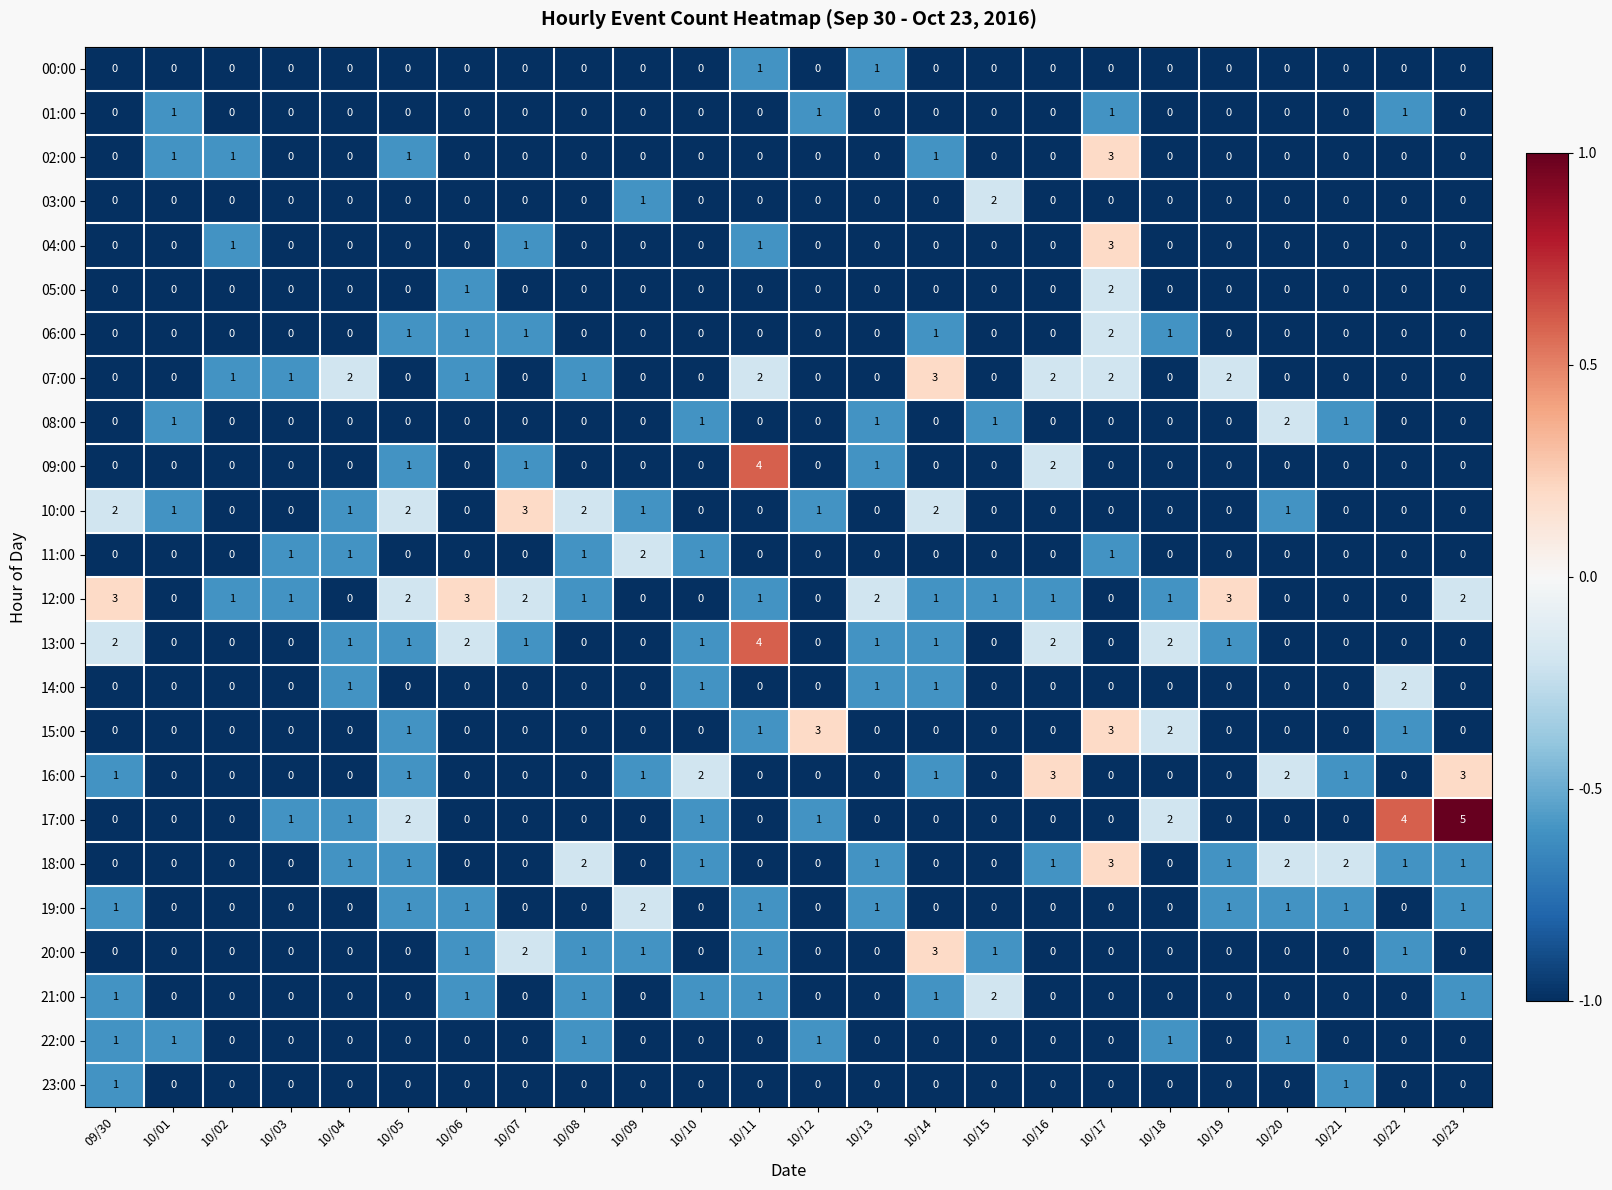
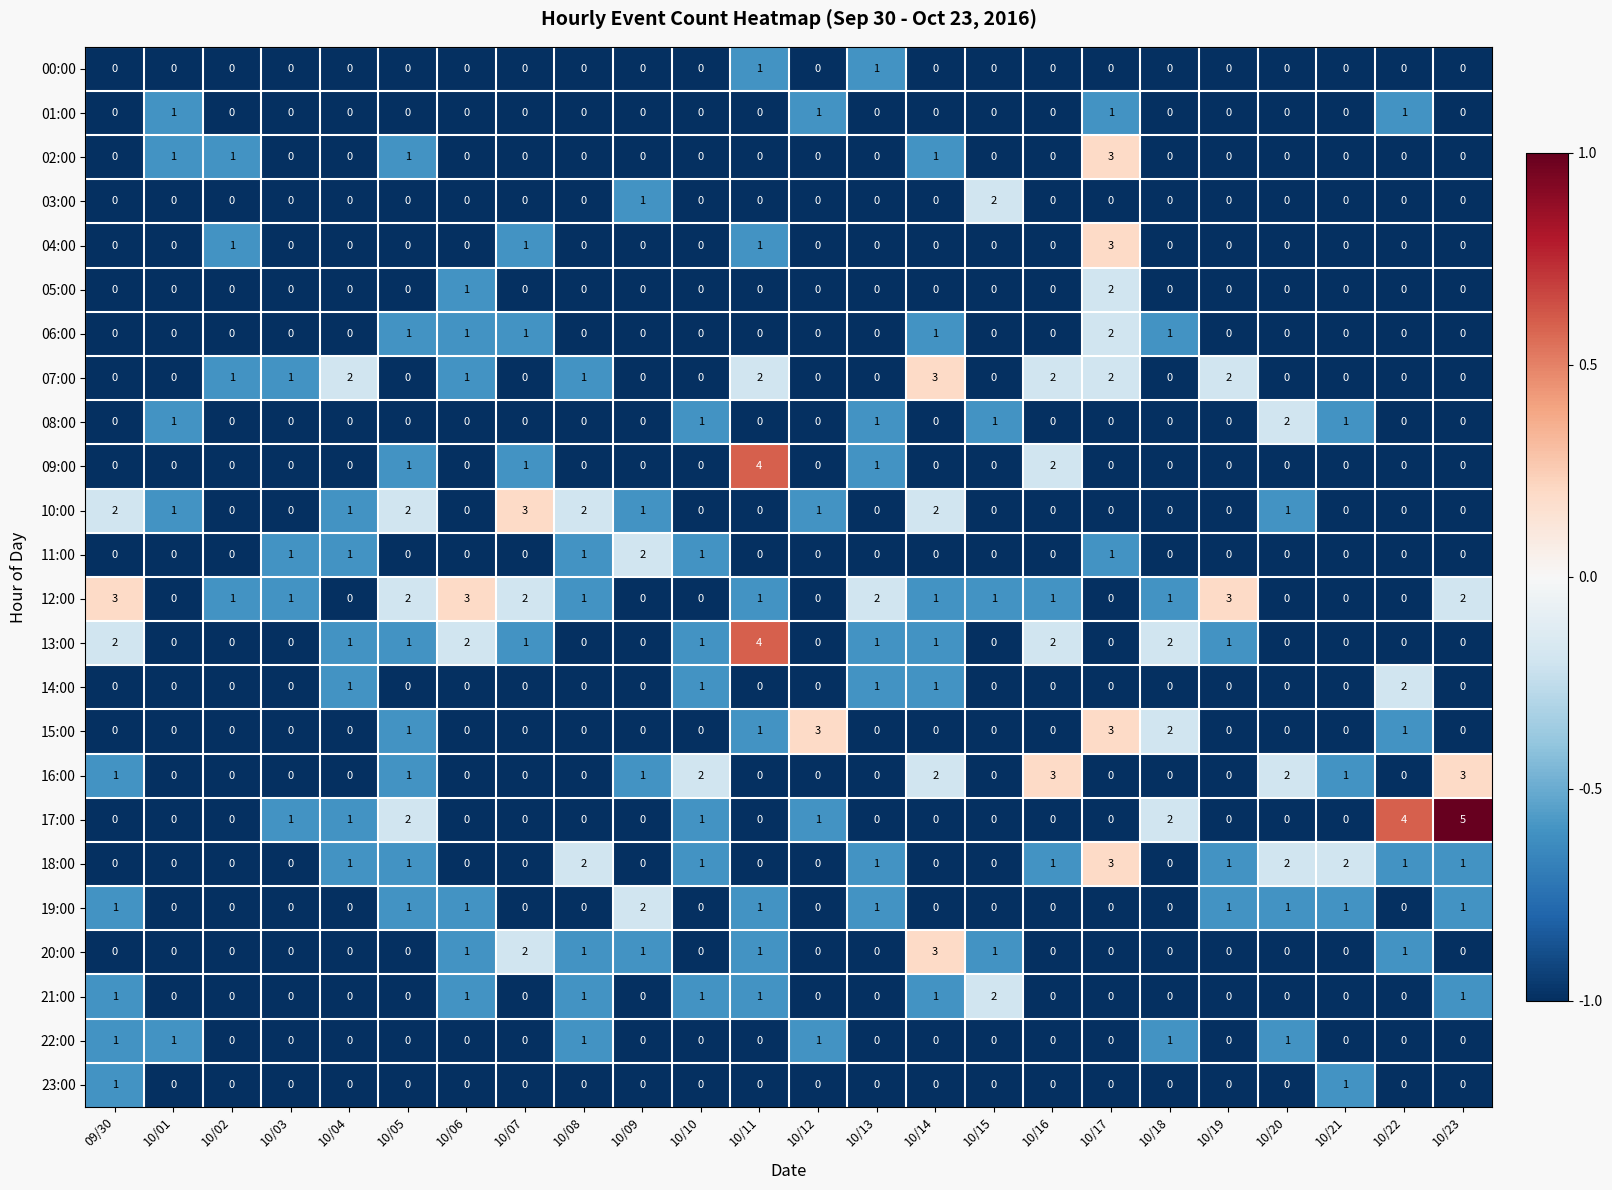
16:00, 10/14: 1 -> 2
